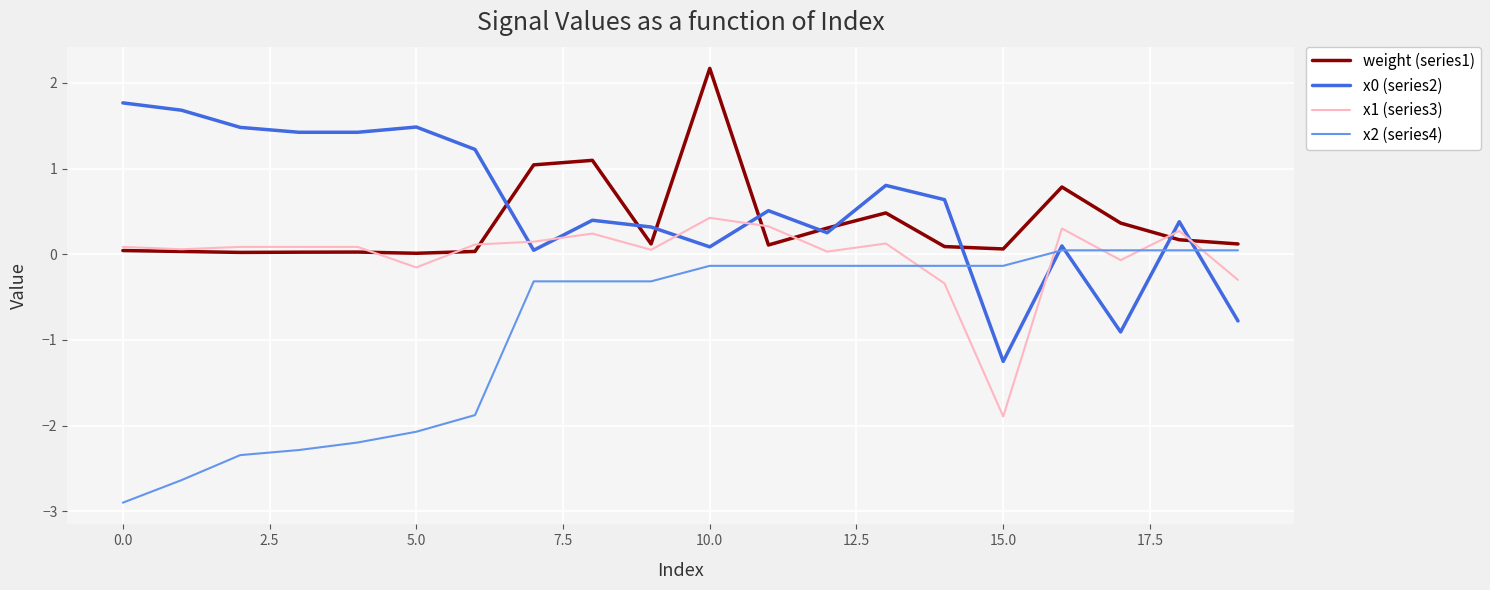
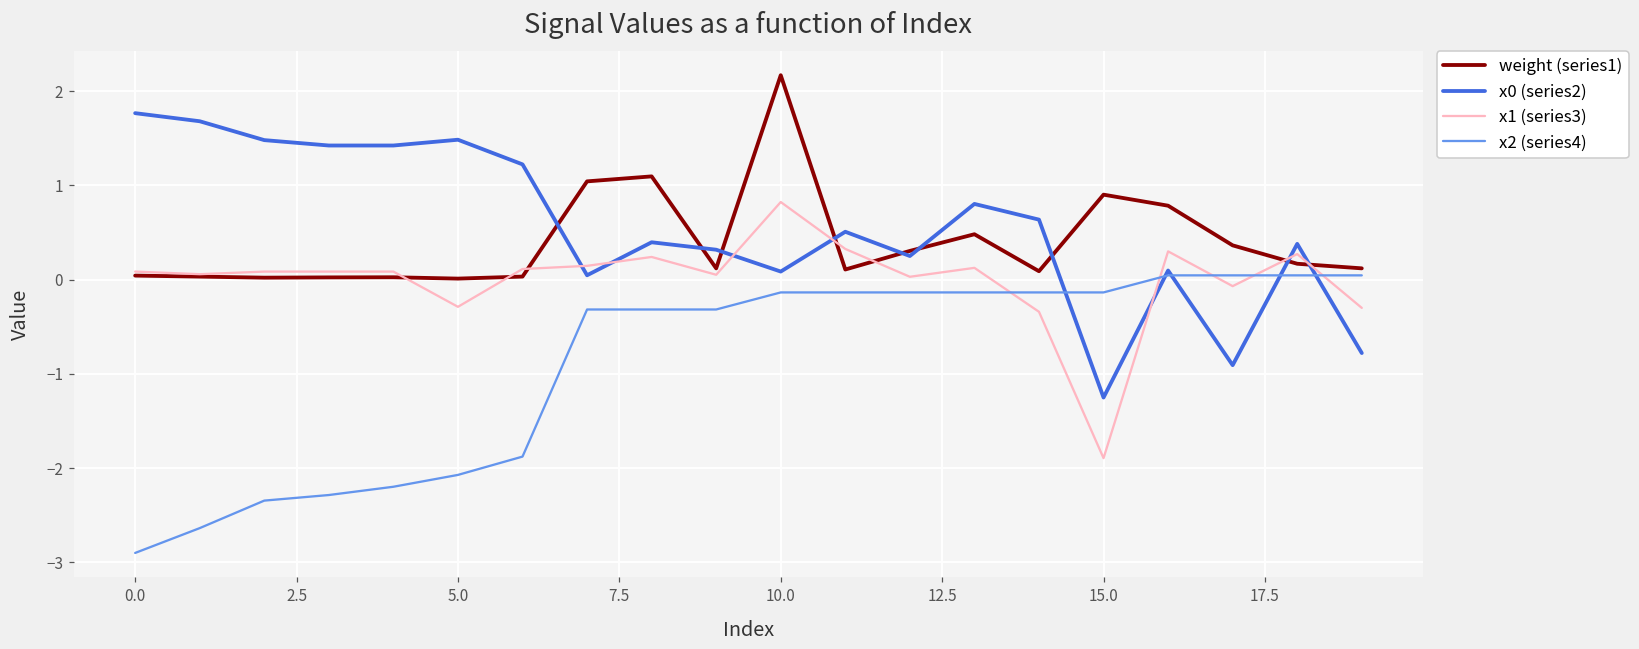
x1 (series3), 5.0: -0.2 -> -0.3
x1 (series3), 10.0: 0.4 -> 0.8
weight (series1), 15.0: 0.1 -> 0.9
